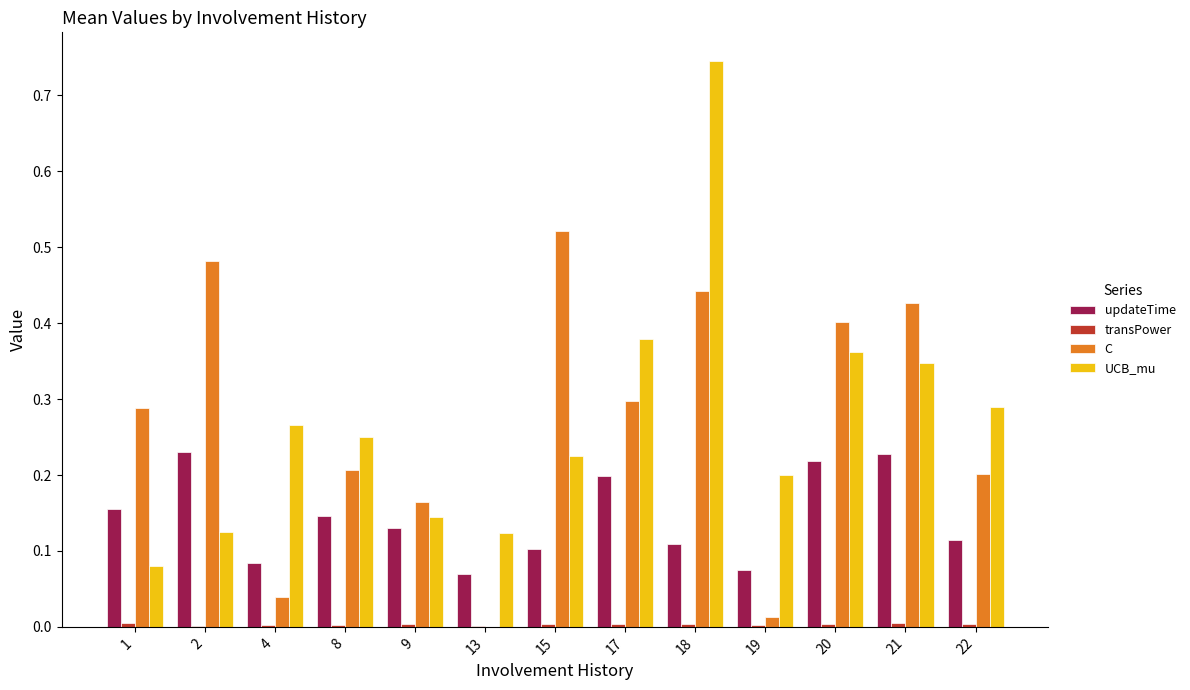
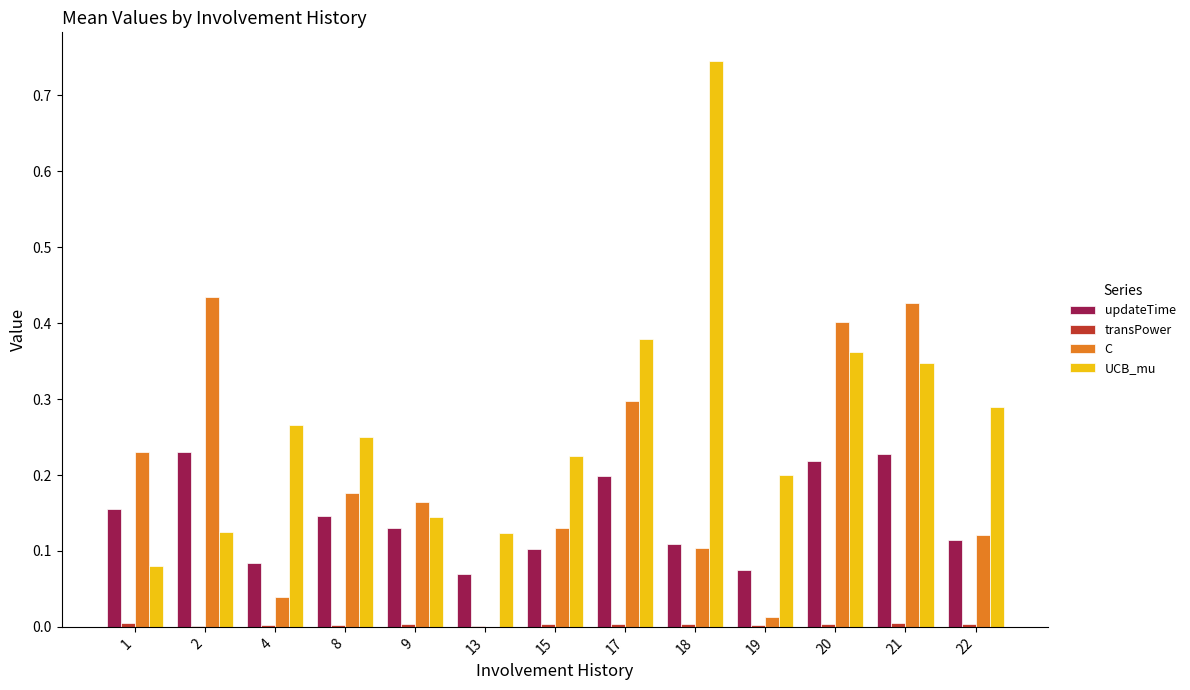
C, 1: 0.29 -> 0.23
C, 2: 0.48 -> 0.44
C, 8: 0.21 -> 0.18
C, 15: 0.52 -> 0.13
C, 18: 0.44 -> 0.10
C, 22: 0.20 -> 0.12
